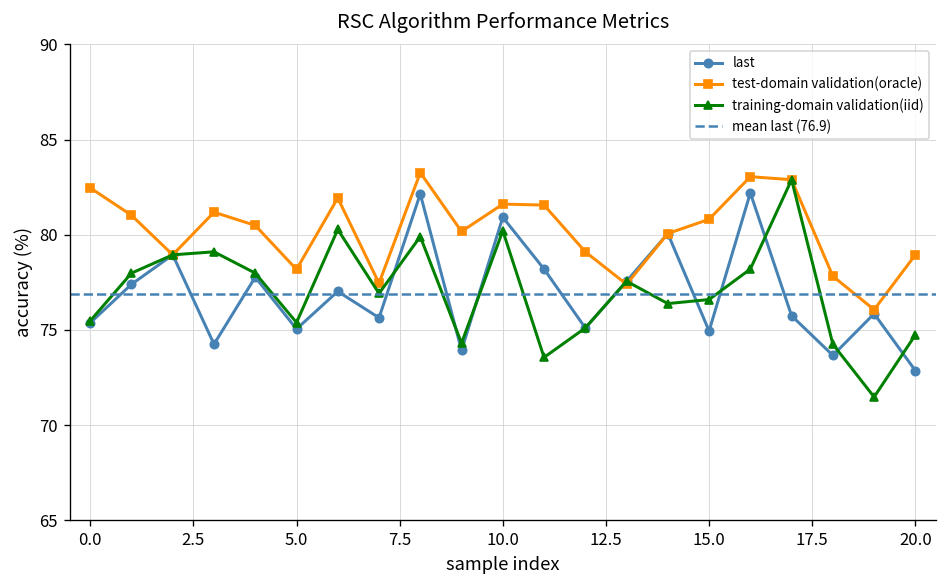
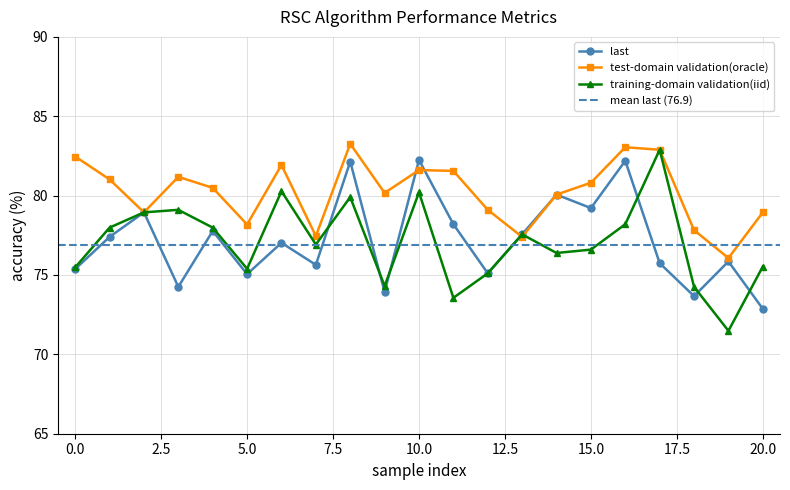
last, 10.0: 80.9 -> 82.2
last, 15.0: 74.9 -> 79.2
training-domain validation(iid), 20.0: 74.7 -> 75.5
